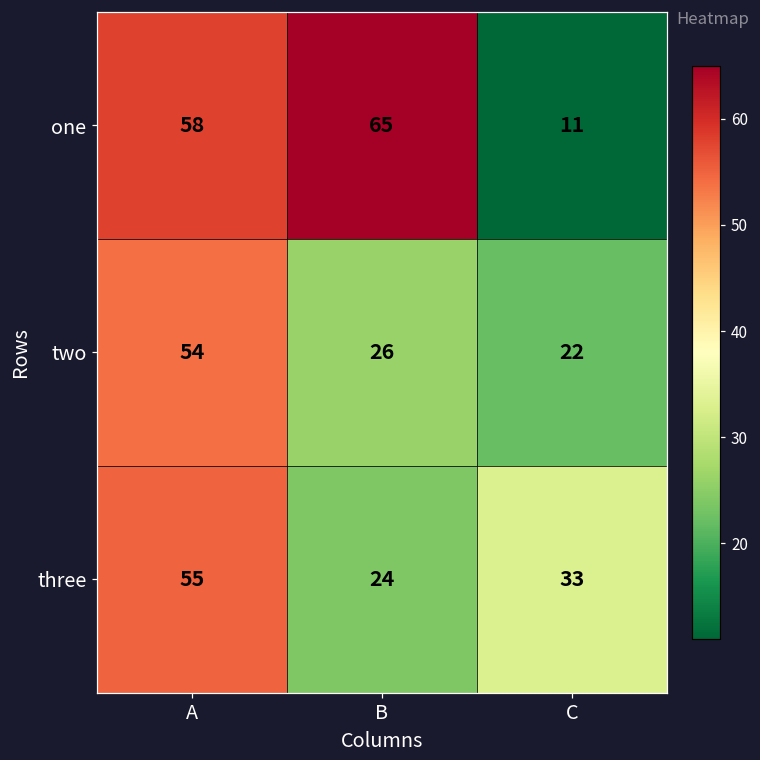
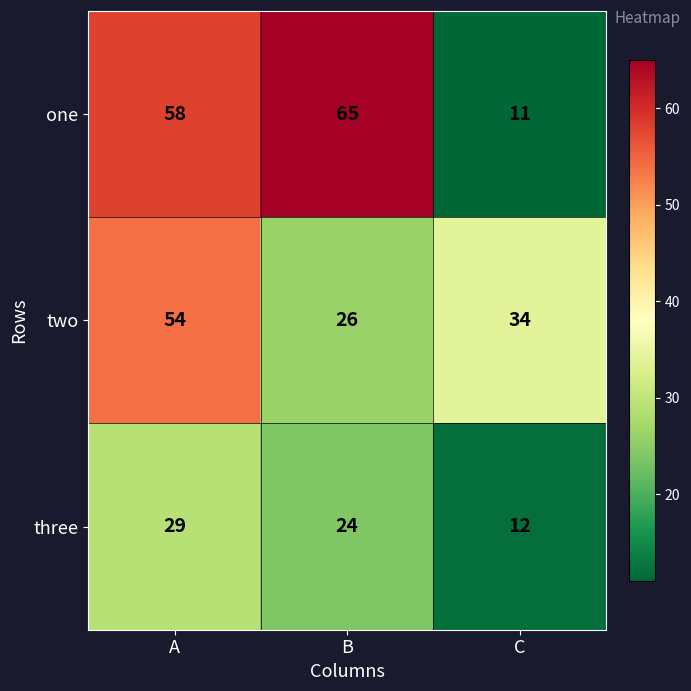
two, C: 22 -> 34
three, A: 55 -> 29
three, C: 33 -> 12
